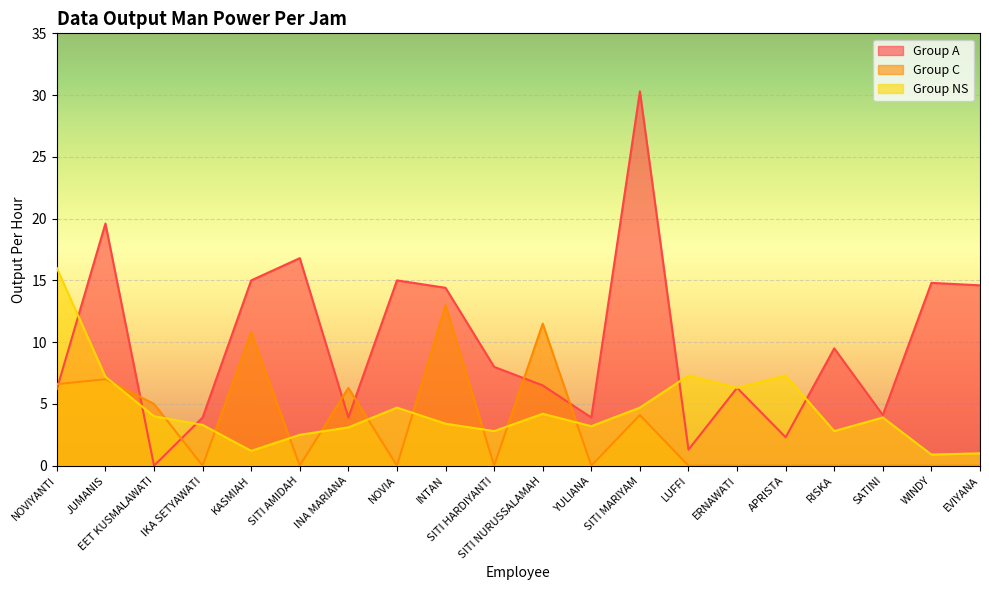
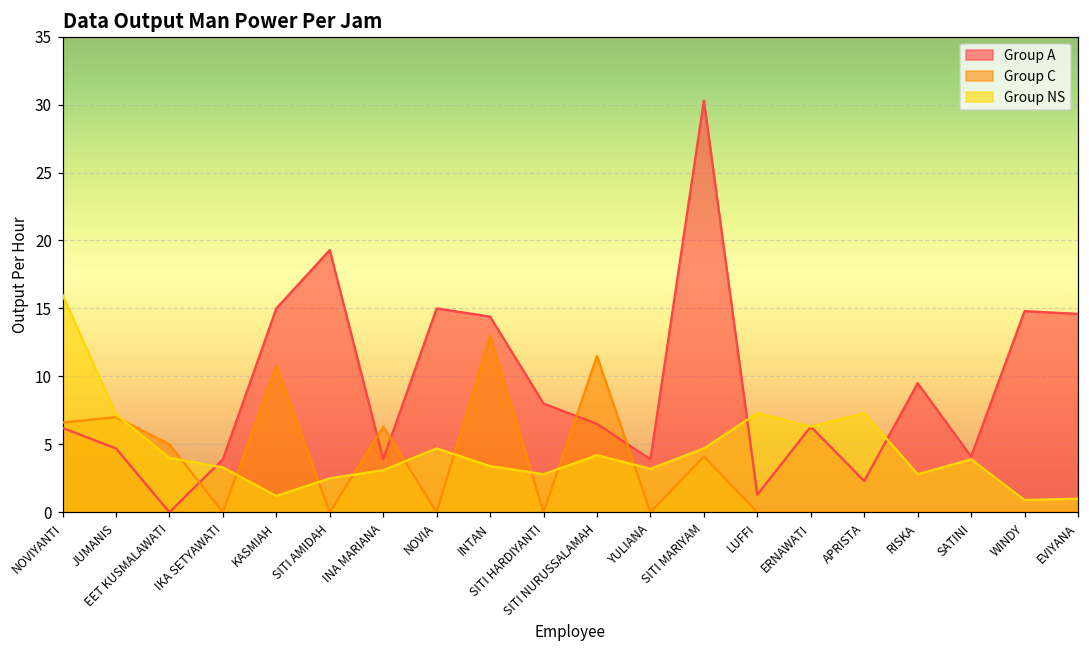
Group A, JUMANIS: 19.6 -> 4.7
Group A, SITI AMIDAH: 16.8 -> 19.3
